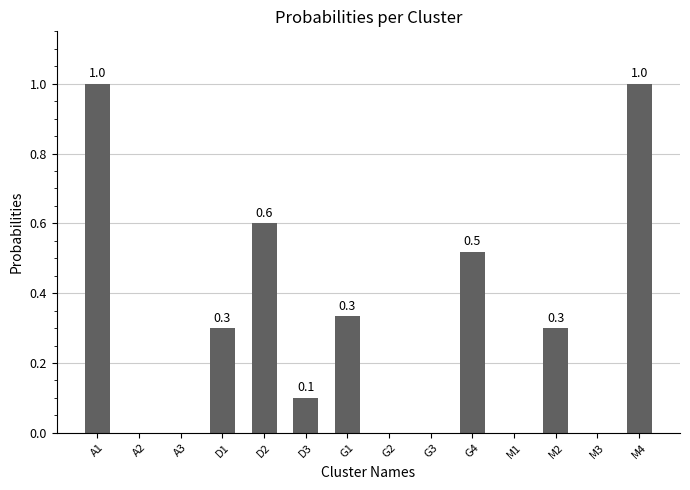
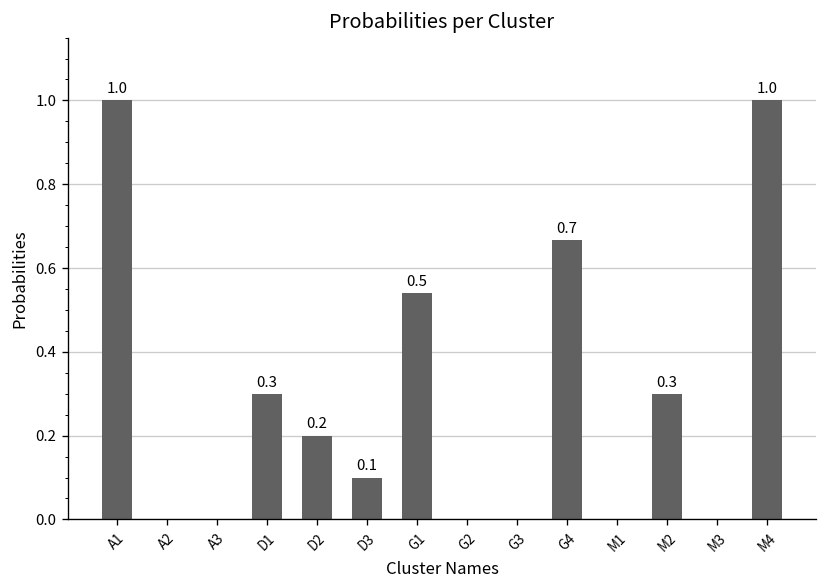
D2: 0.6 -> 0.2
G1: 0.3 -> 0.5
G4: 0.5 -> 0.7
